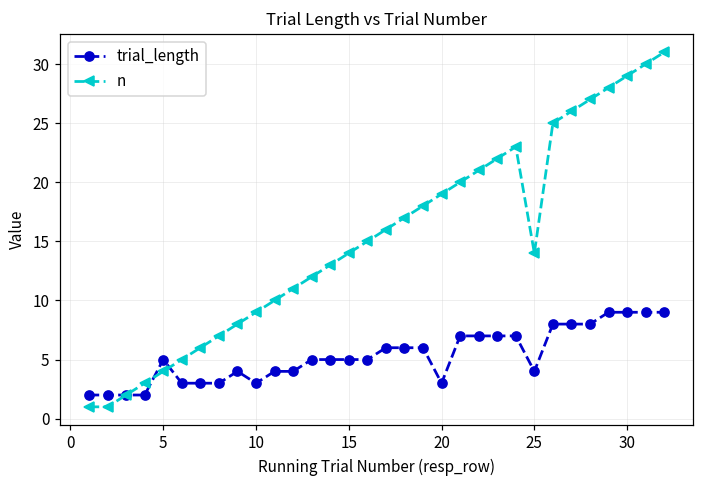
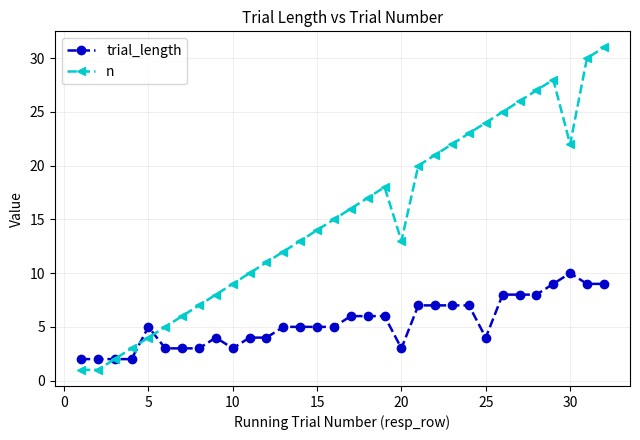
n, 20: 19 -> 13
n, 25: 14 -> 24
trial_length, 30: 9 -> 10
n, 30: 29 -> 22
